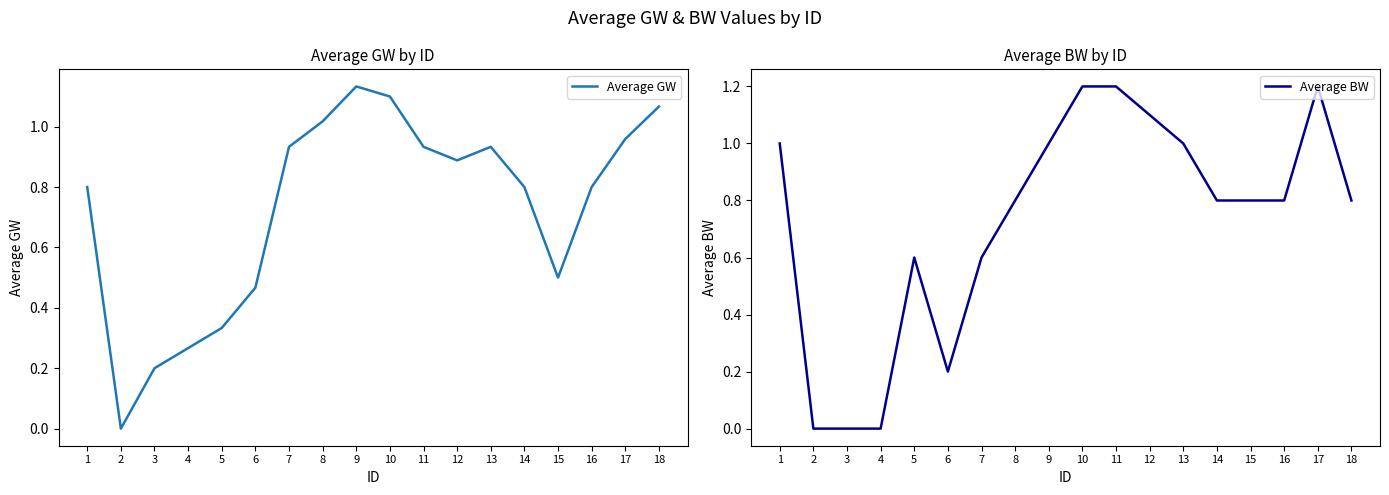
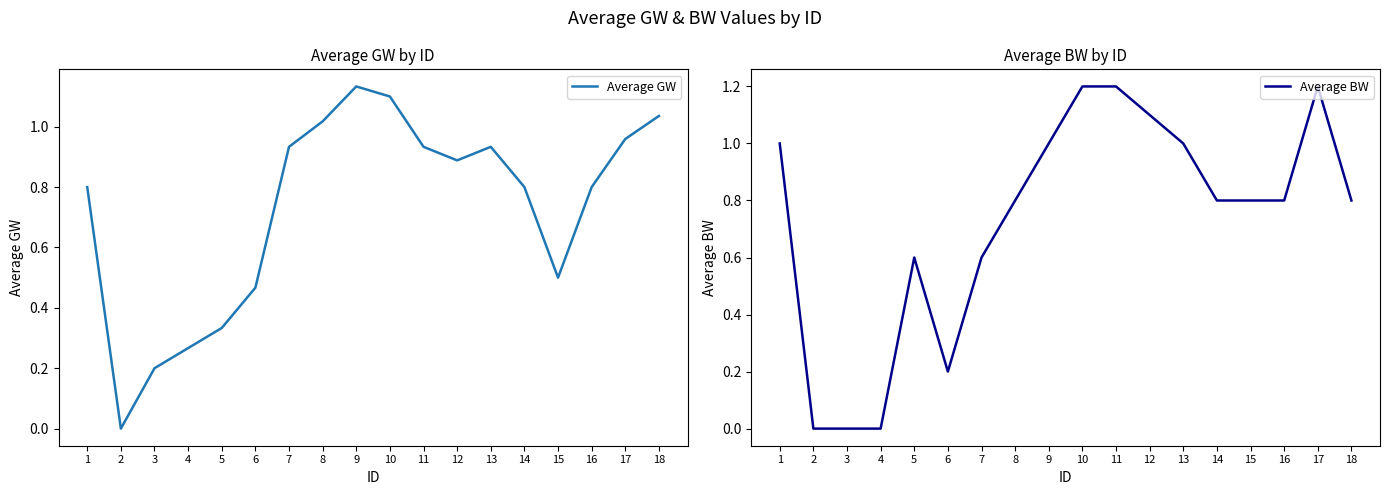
Average GW by ID, 18: 1.07 -> 1.04
